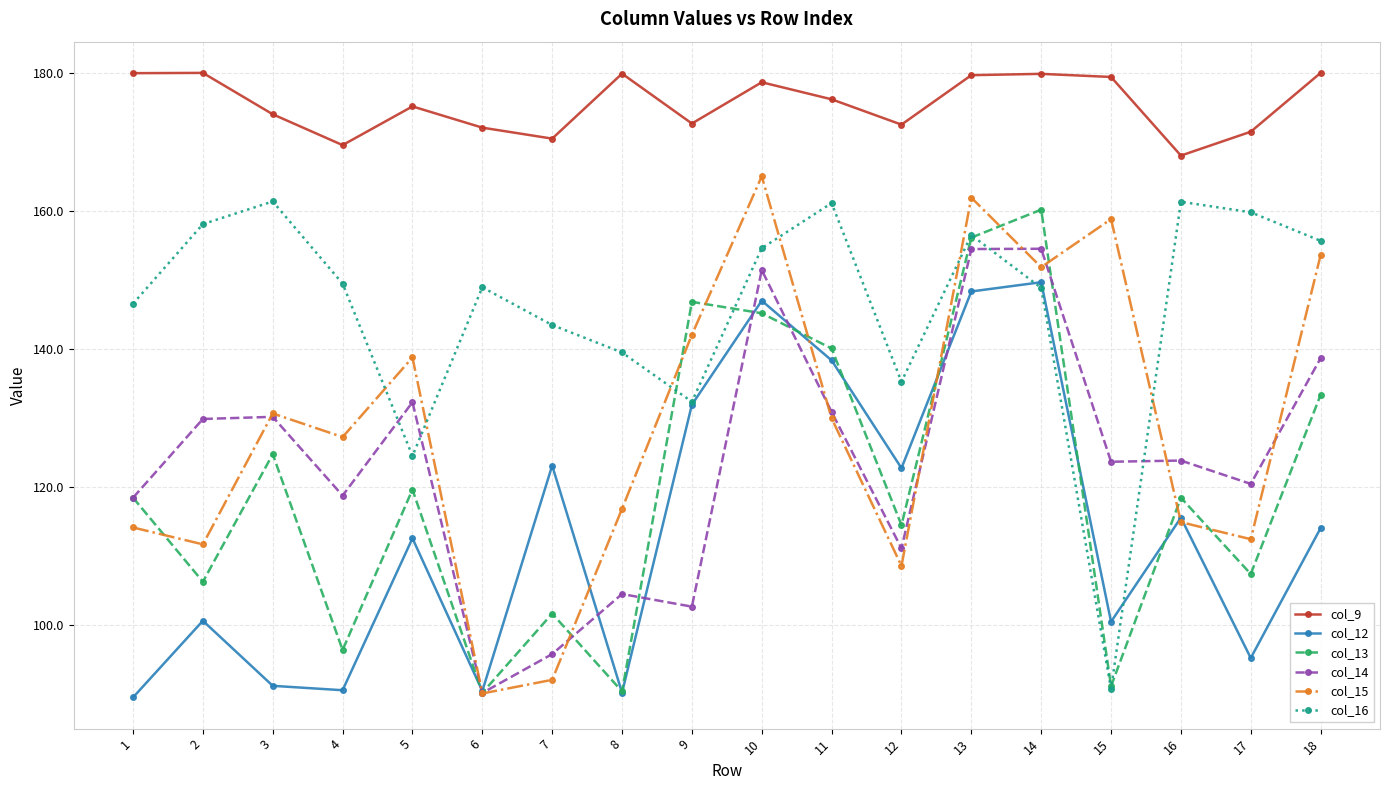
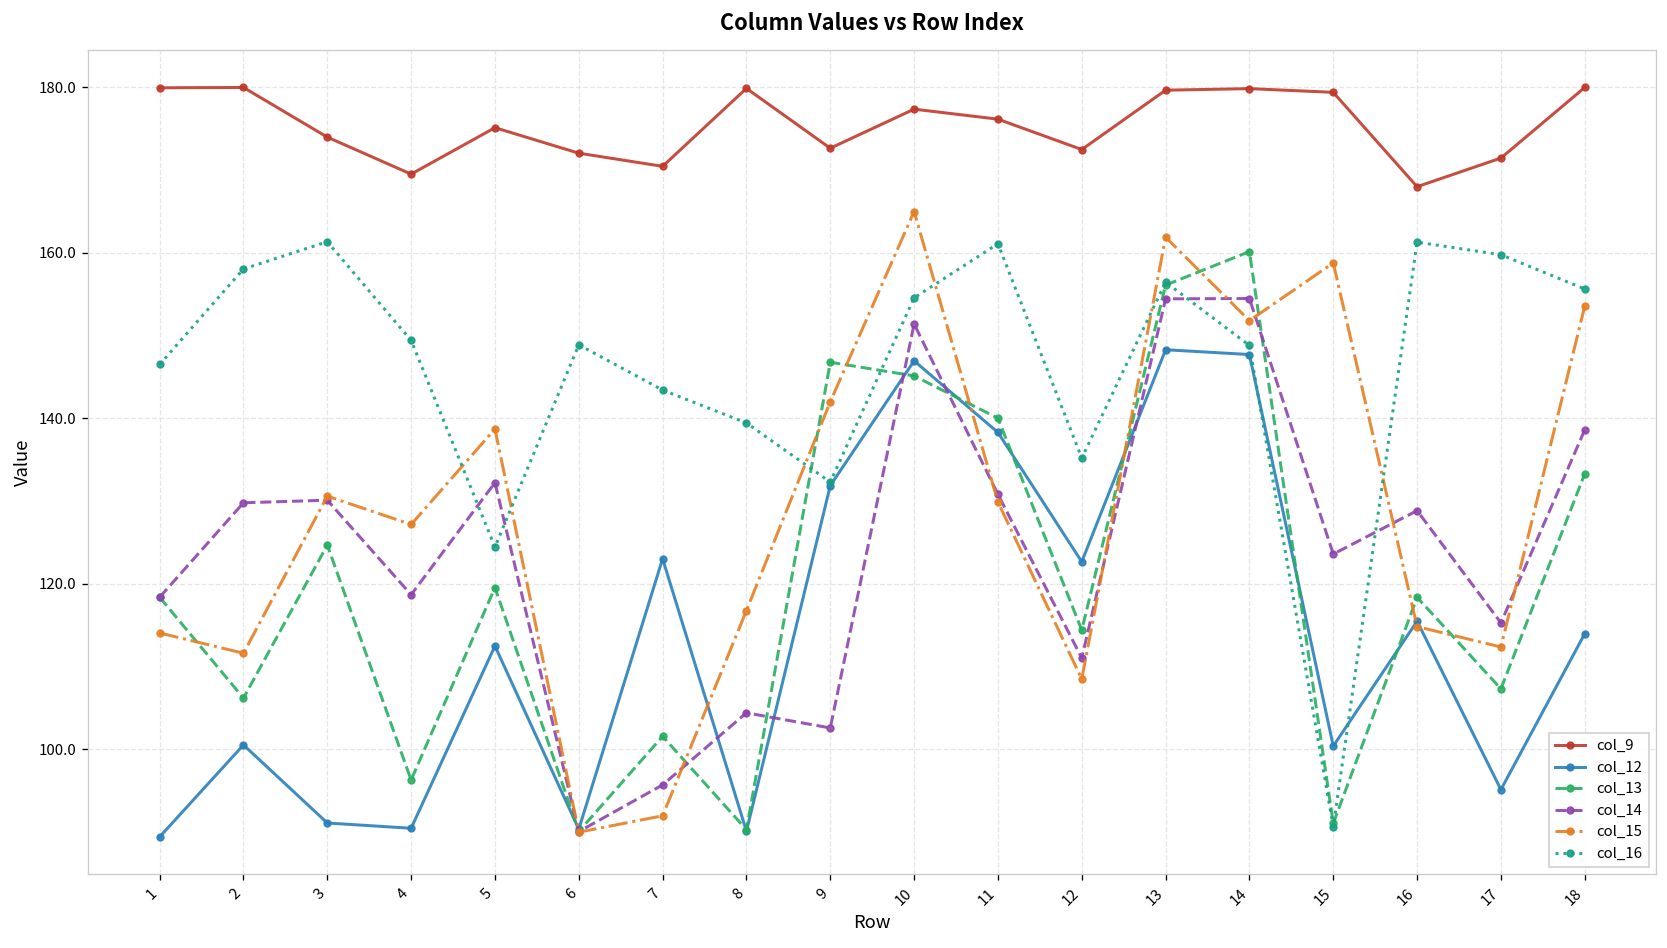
col_9, 10: 179 -> 177
col_12, 14: 150 -> 148
col_14, 16: 124 -> 129
col_14, 17: 120 -> 115
